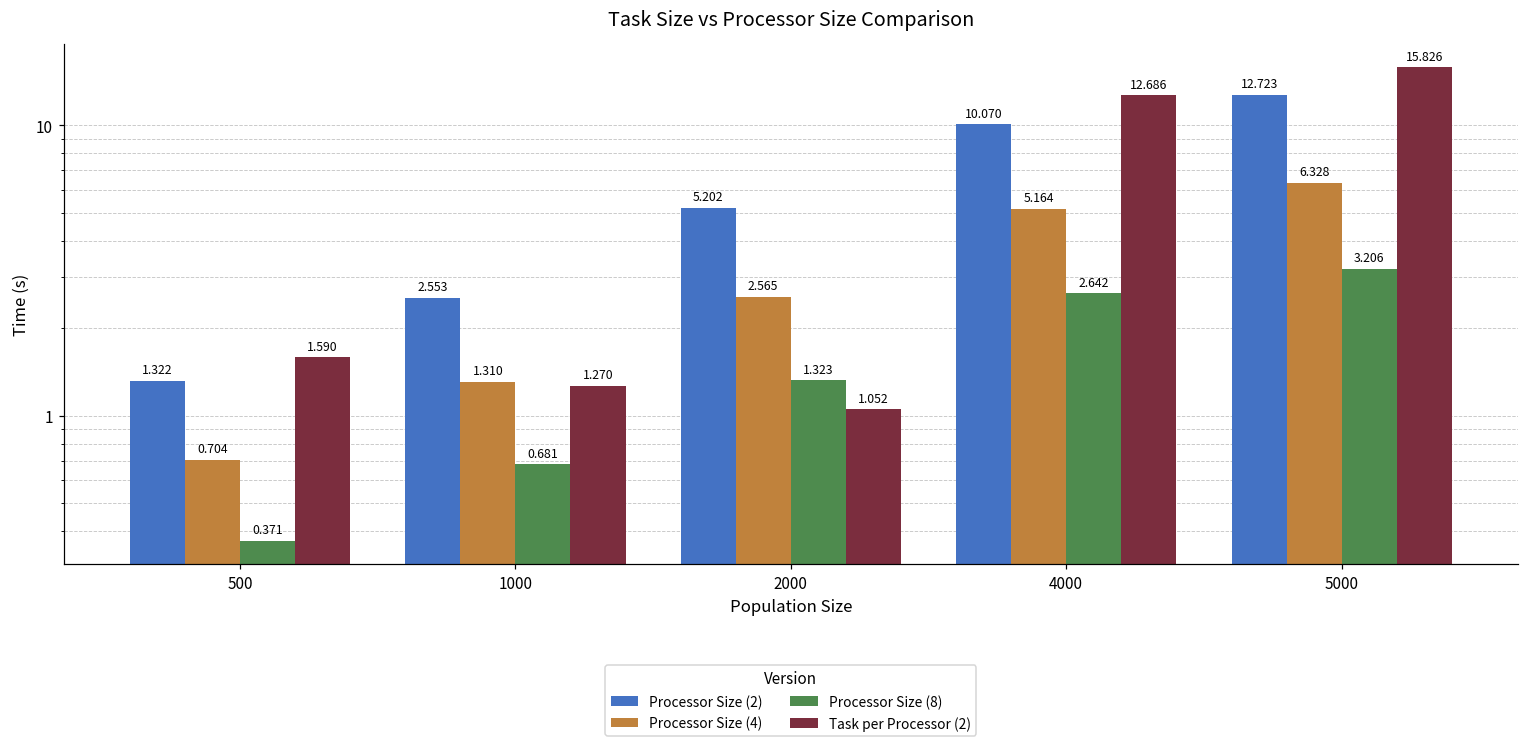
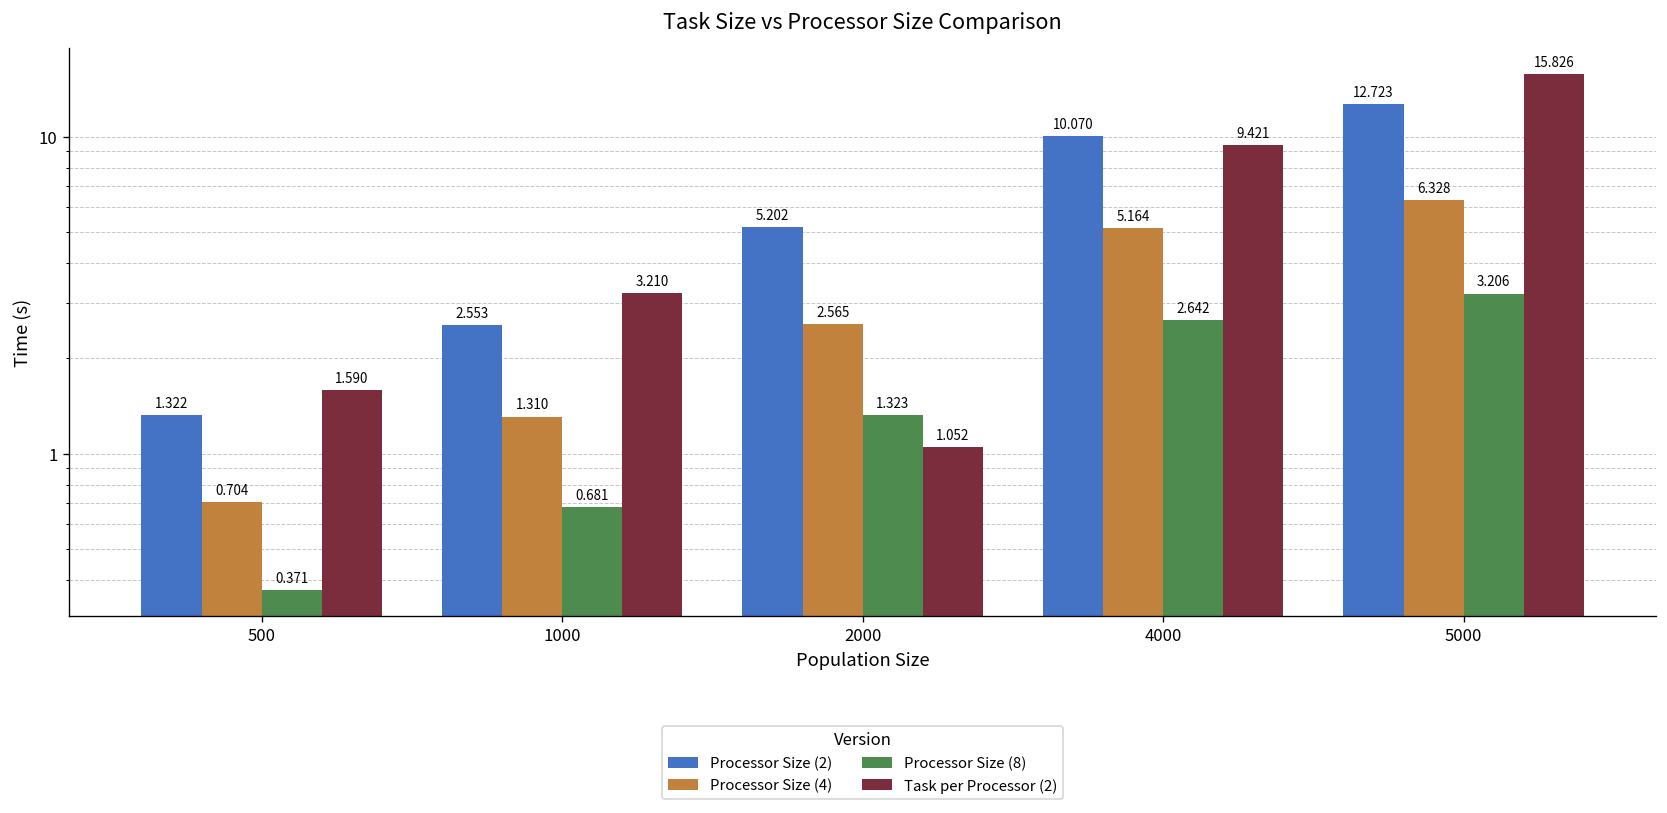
Task per Processor (2), 1000: 1.270 -> 3.210
Task per Processor (2), 4000: 12.686 -> 9.421
